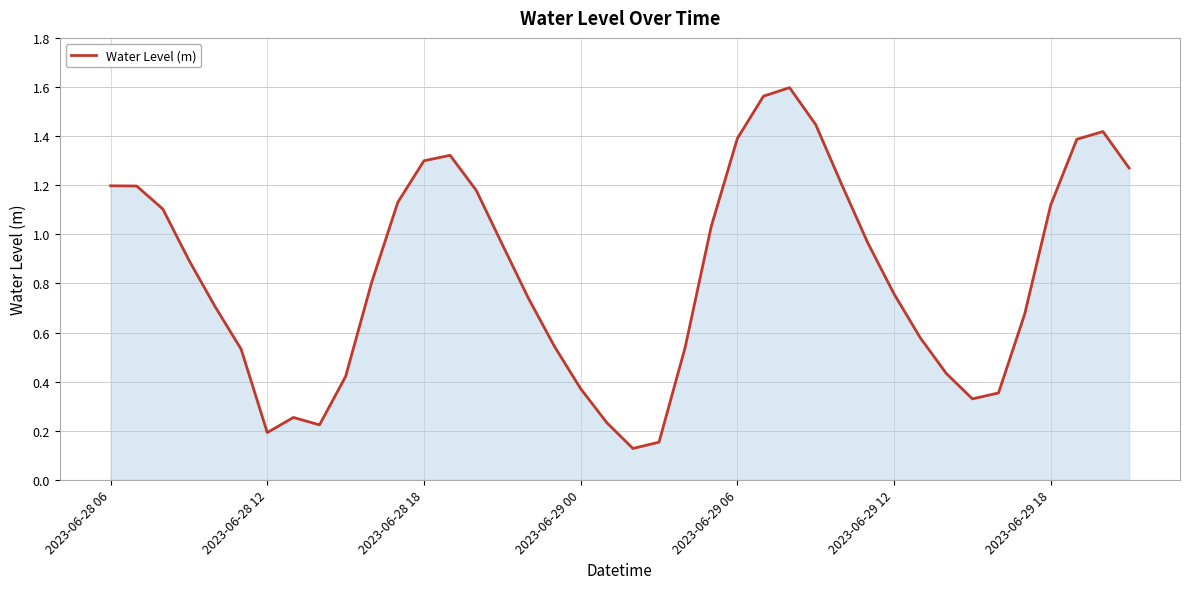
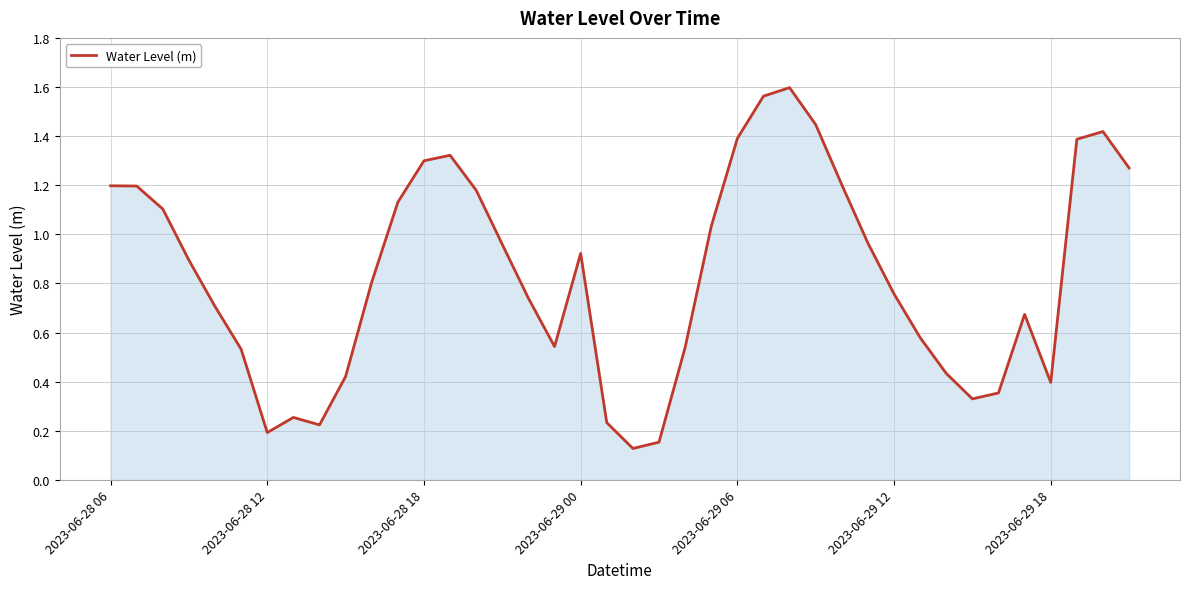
2023-06-29 00: 0.37 -> 0.92
2023-06-29 18: 1.12 -> 0.40
